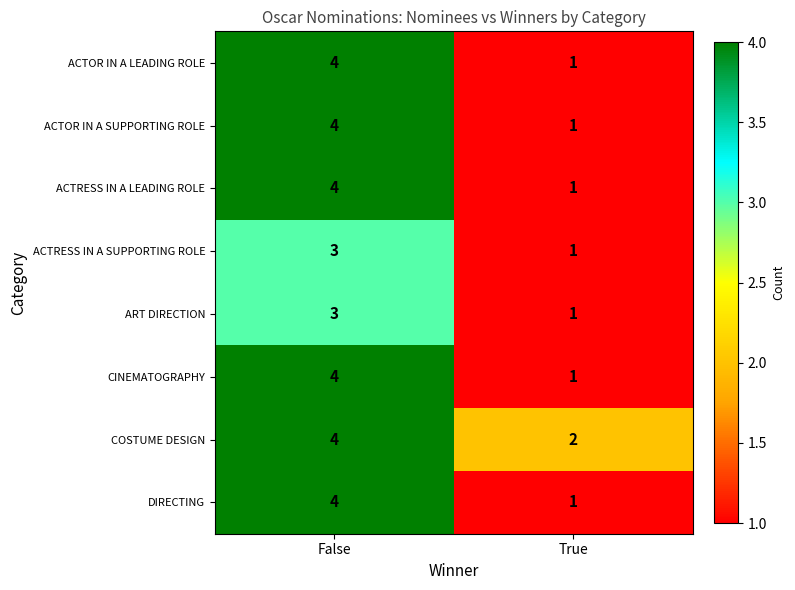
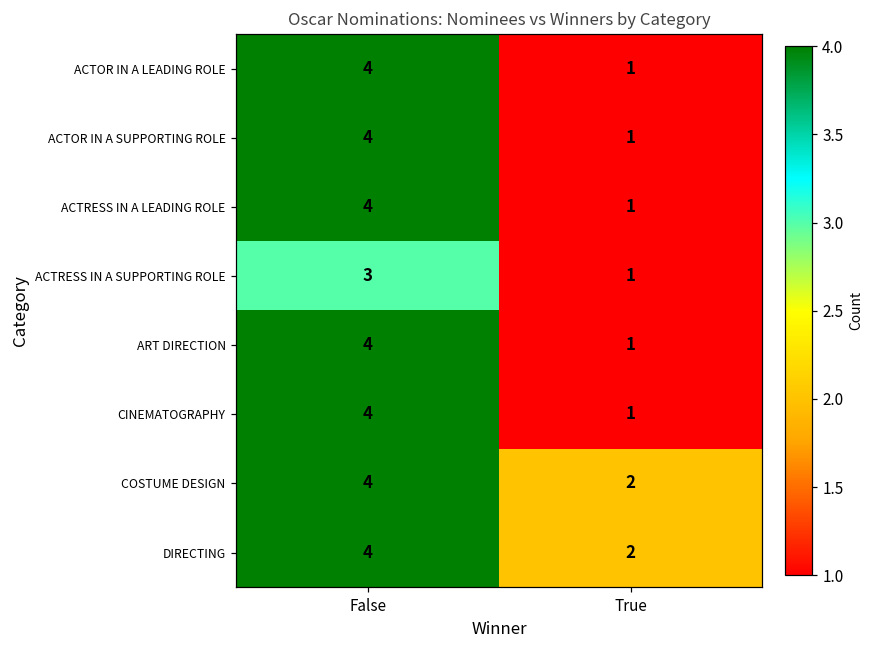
ART DIRECTION, False: 3 -> 4
DIRECTING, True: 1 -> 2
